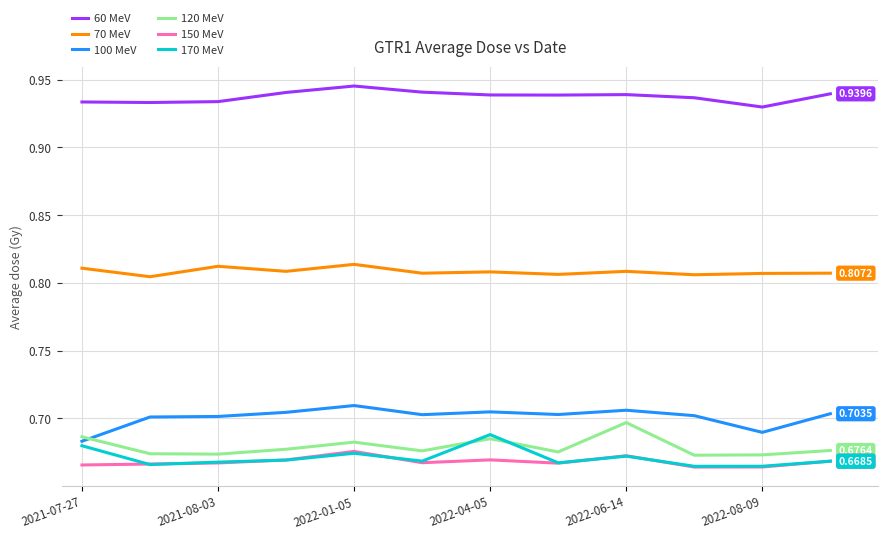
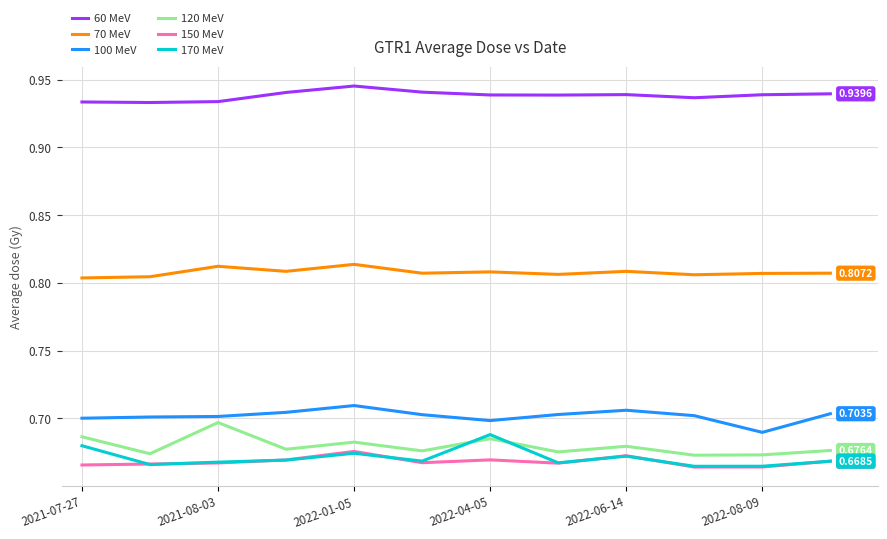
70 MeV, 2021-07-27: 0.811 -> 0.804
100 MeV, 2021-07-27: 0.683 -> 0.700
120 MeV, 2021-08-03: 0.674 -> 0.697
100 MeV, 2022-04-05: 0.705 -> 0.698
120 MeV, 2022-06-14: 0.697 -> 0.679
60 MeV, 2022-08-09: 0.930 -> 0.939
